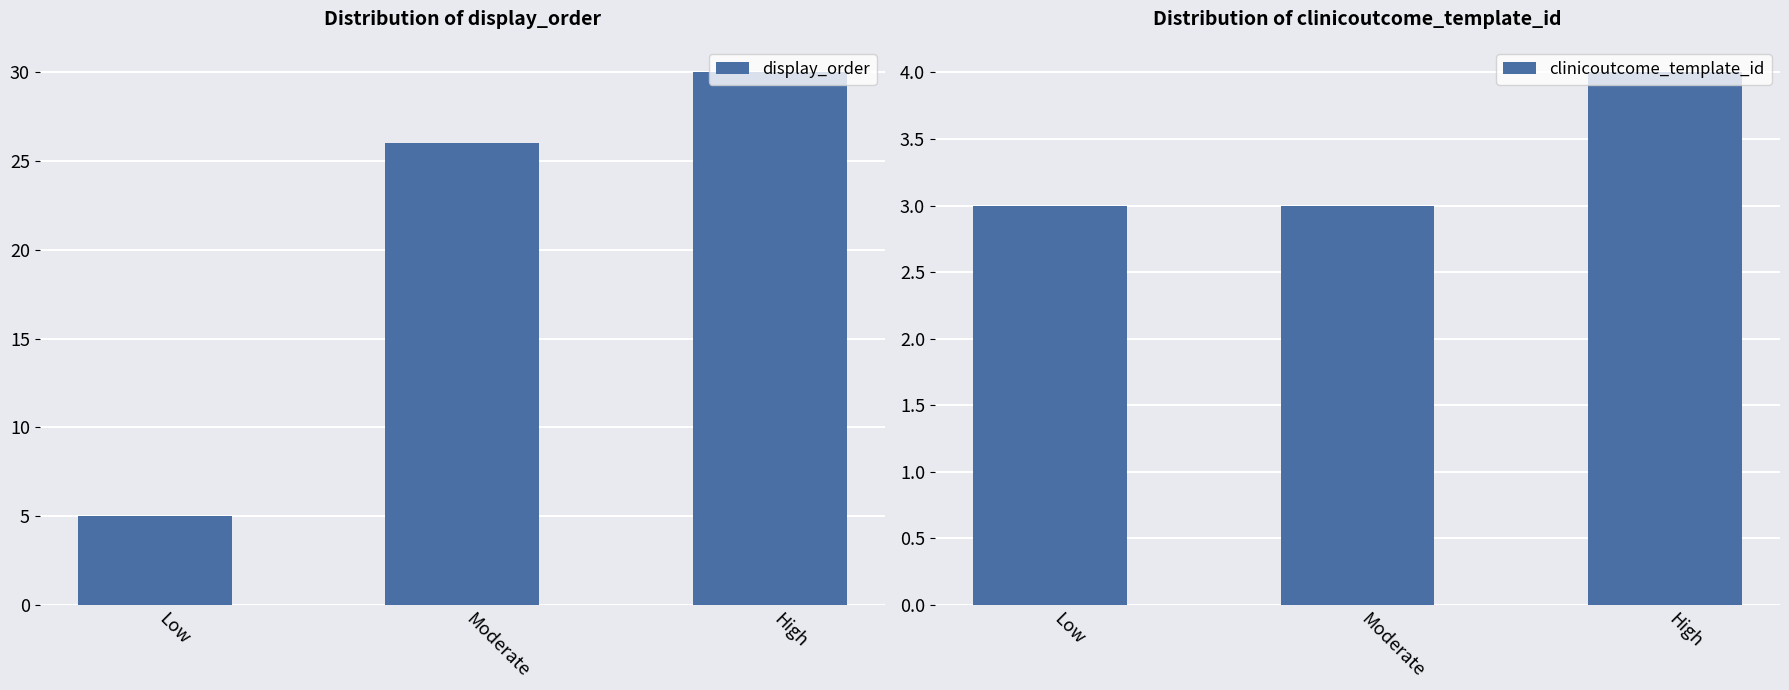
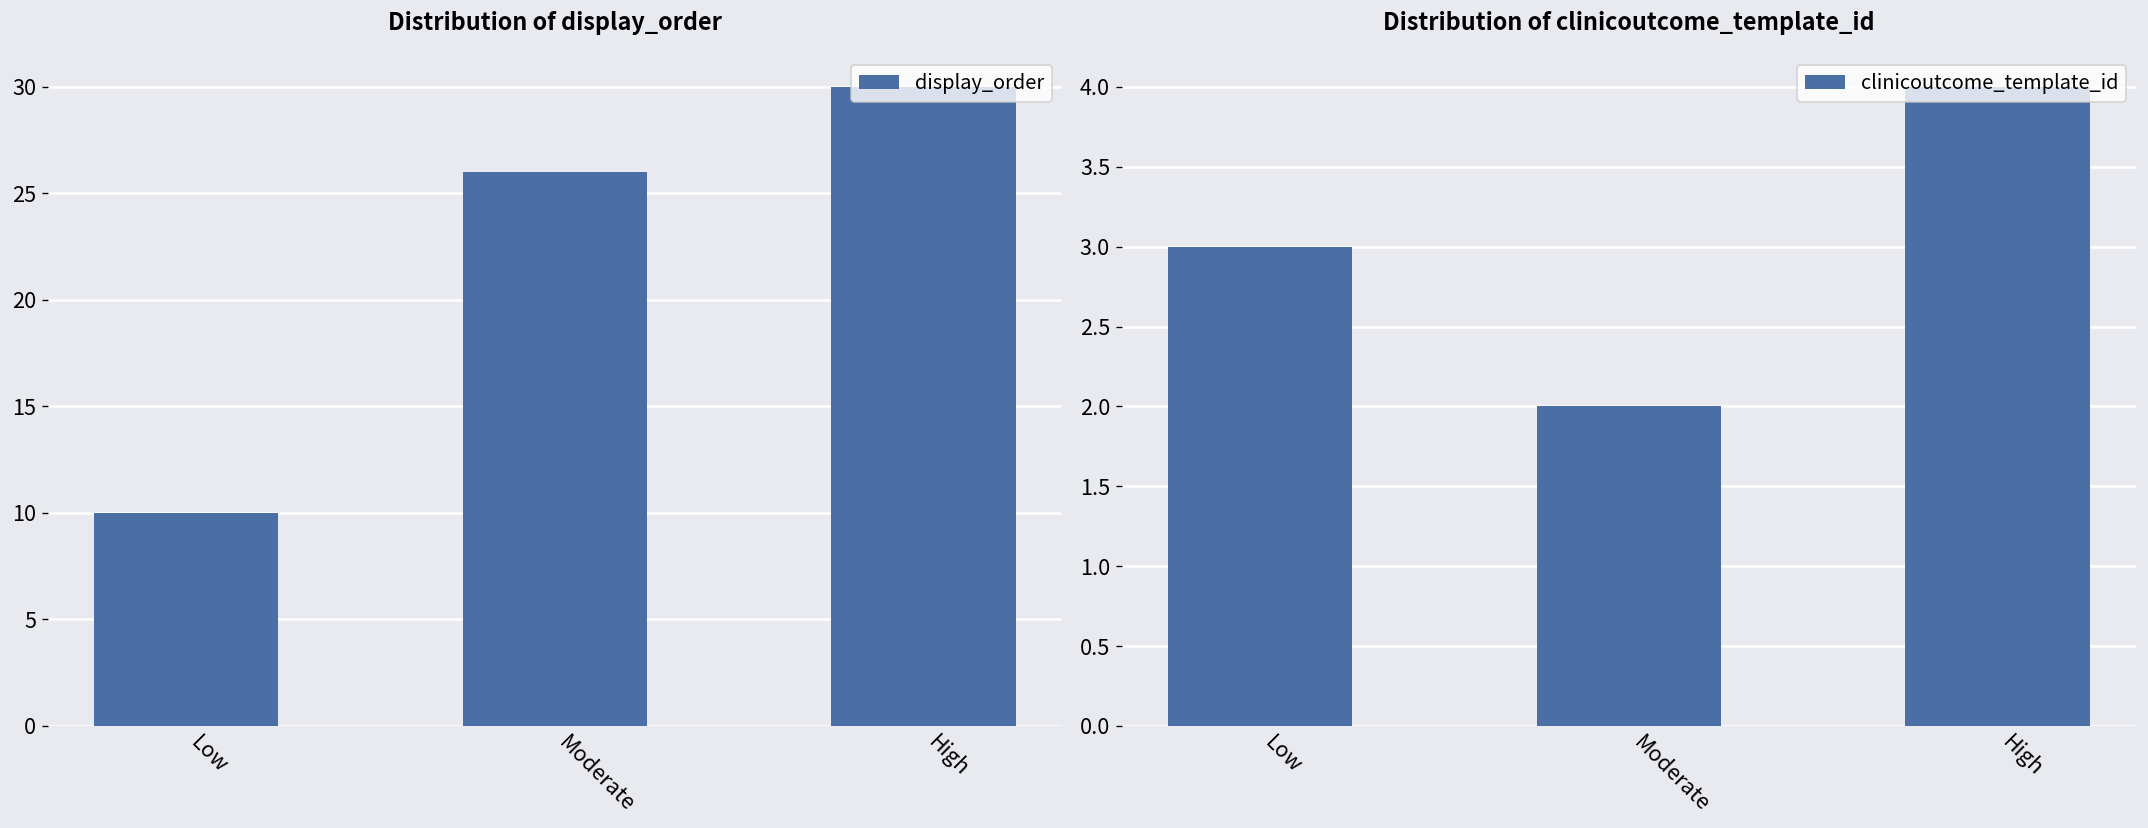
Distribution of display_order, Low: 5 -> 10
Distribution of clinicoutcome_template_id, Moderate: 3 -> 2
